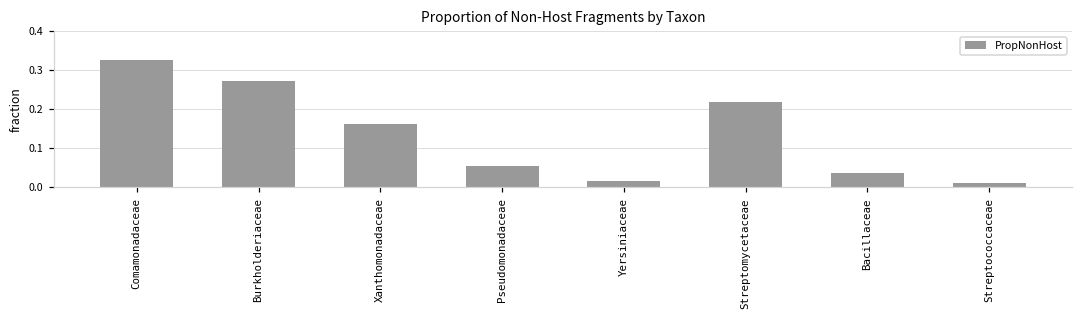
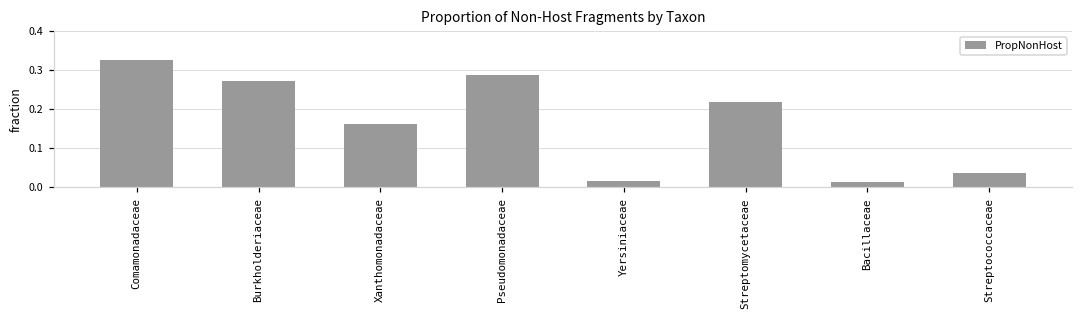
Pseudomonadaceae: 0.05 -> 0.29
Bacillaceae: 0.04 -> 0.01
Streptococcaceae: 0.01 -> 0.04
